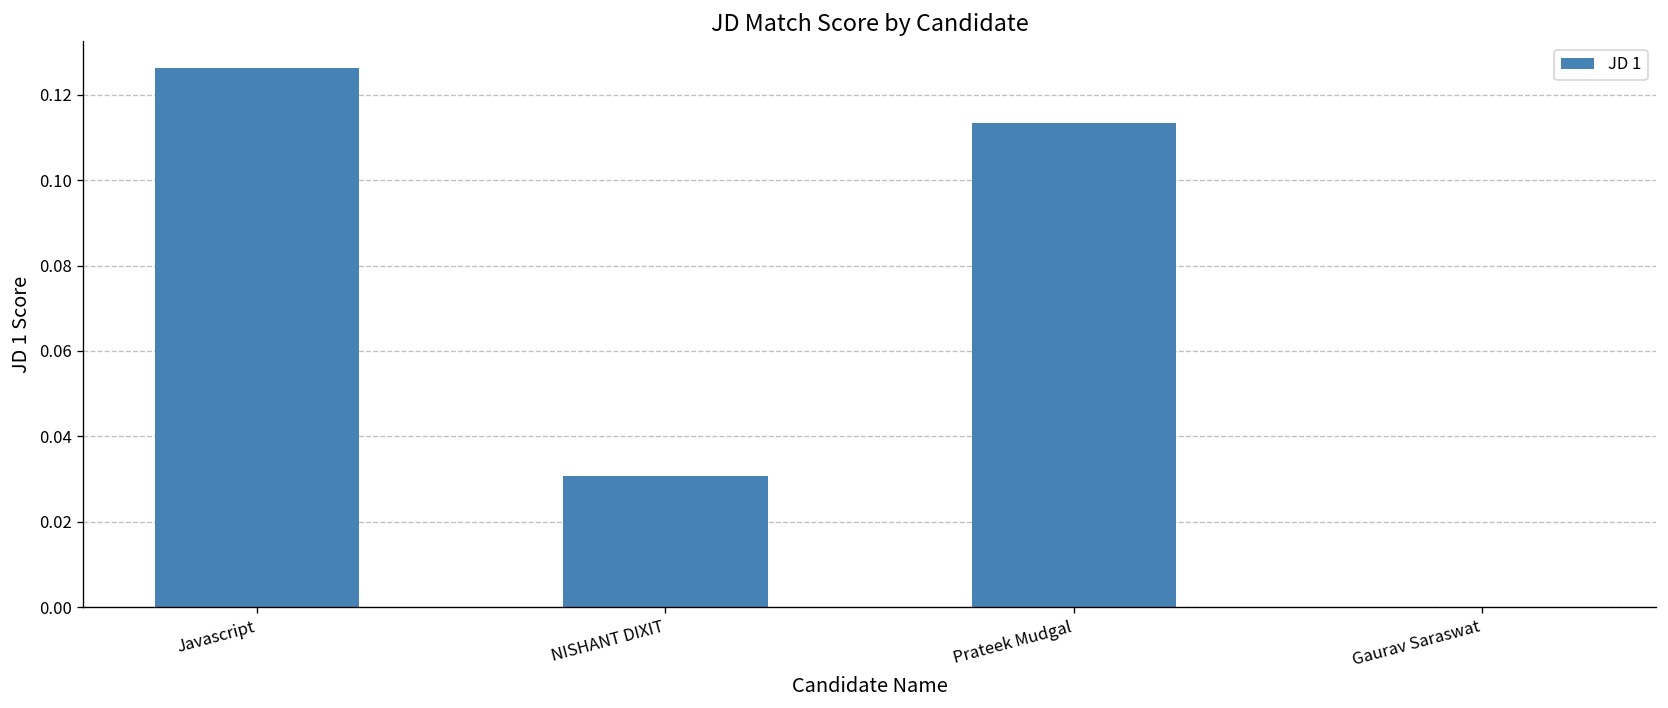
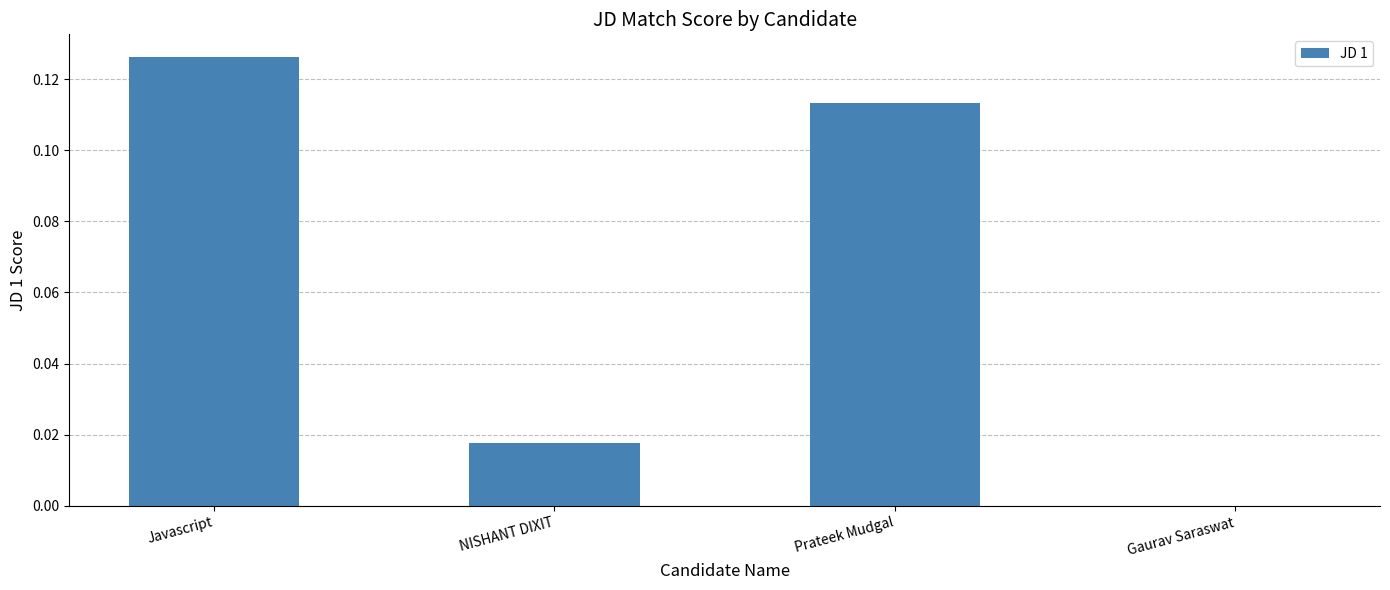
NISHANT DIXIT: 0.031 -> 0.018
